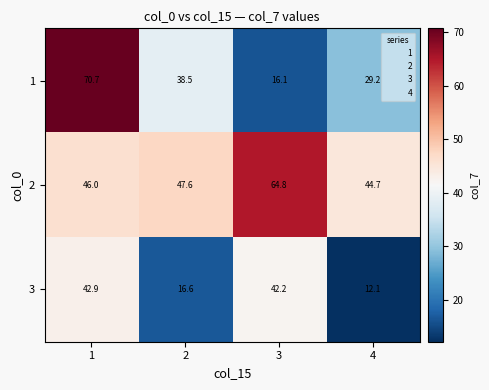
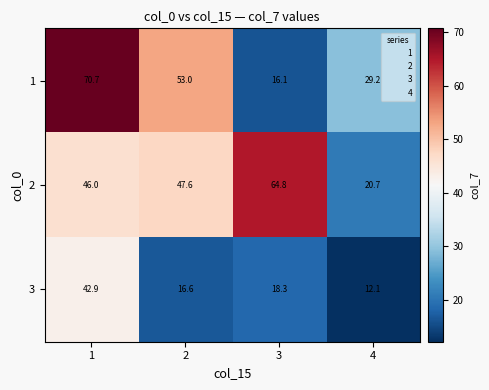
1, 2: 38.5 -> 53.0
2, 4: 44.7 -> 20.7
3, 3: 42.2 -> 18.3
